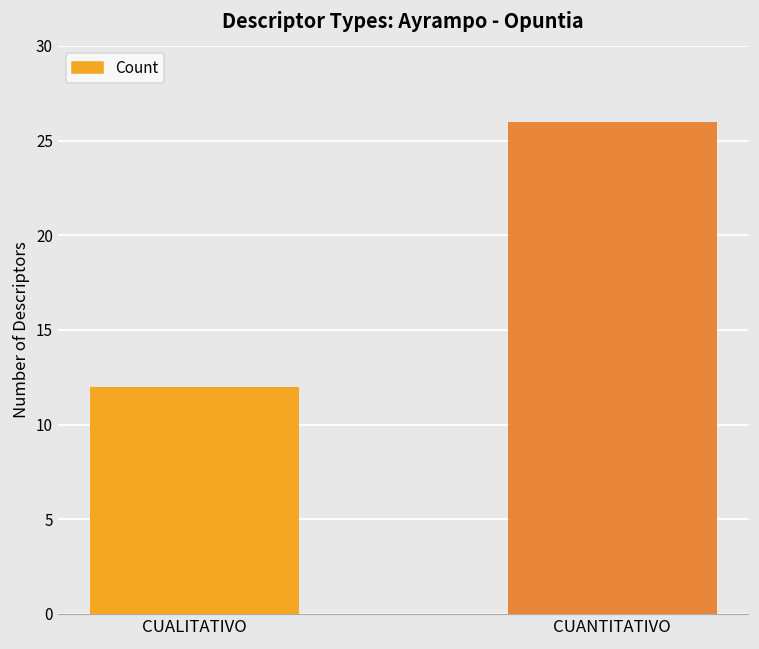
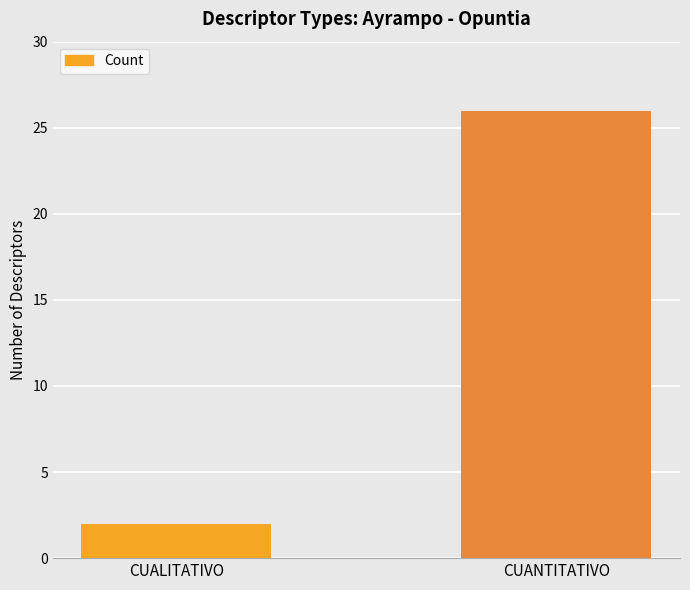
CUALITATIVO: 12 -> 2
